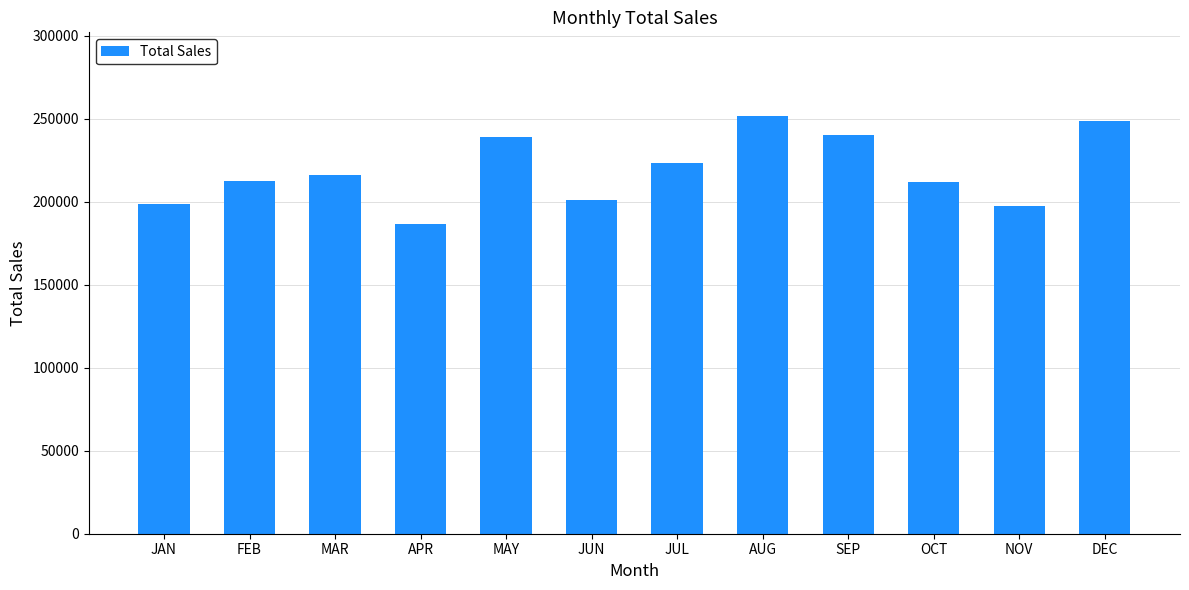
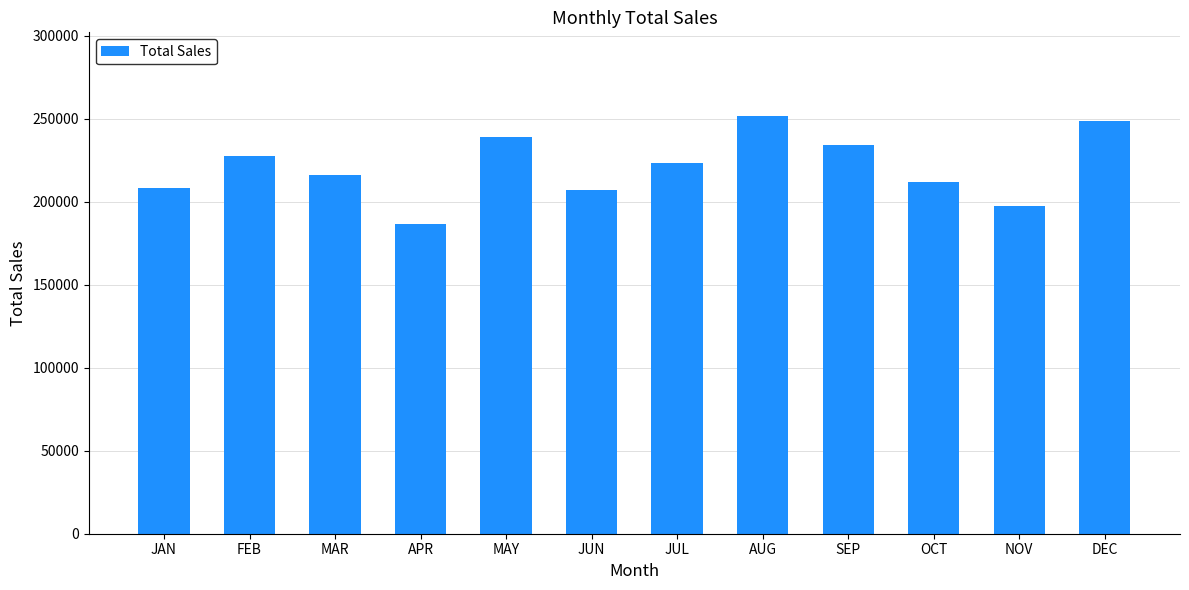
JAN: 198000 -> 208000
FEB: 213000 -> 227000
JUN: 201000 -> 207000
SEP: 240000 -> 234000
